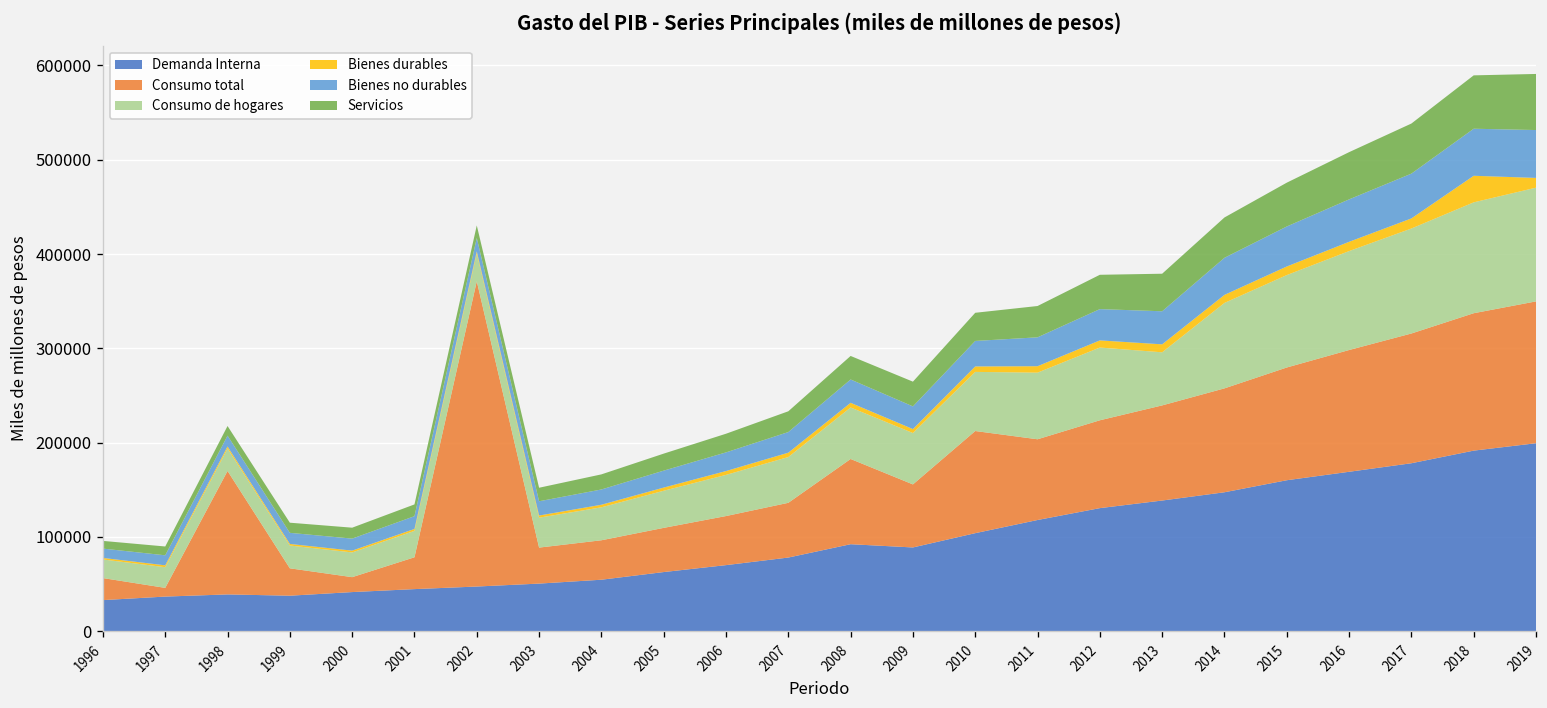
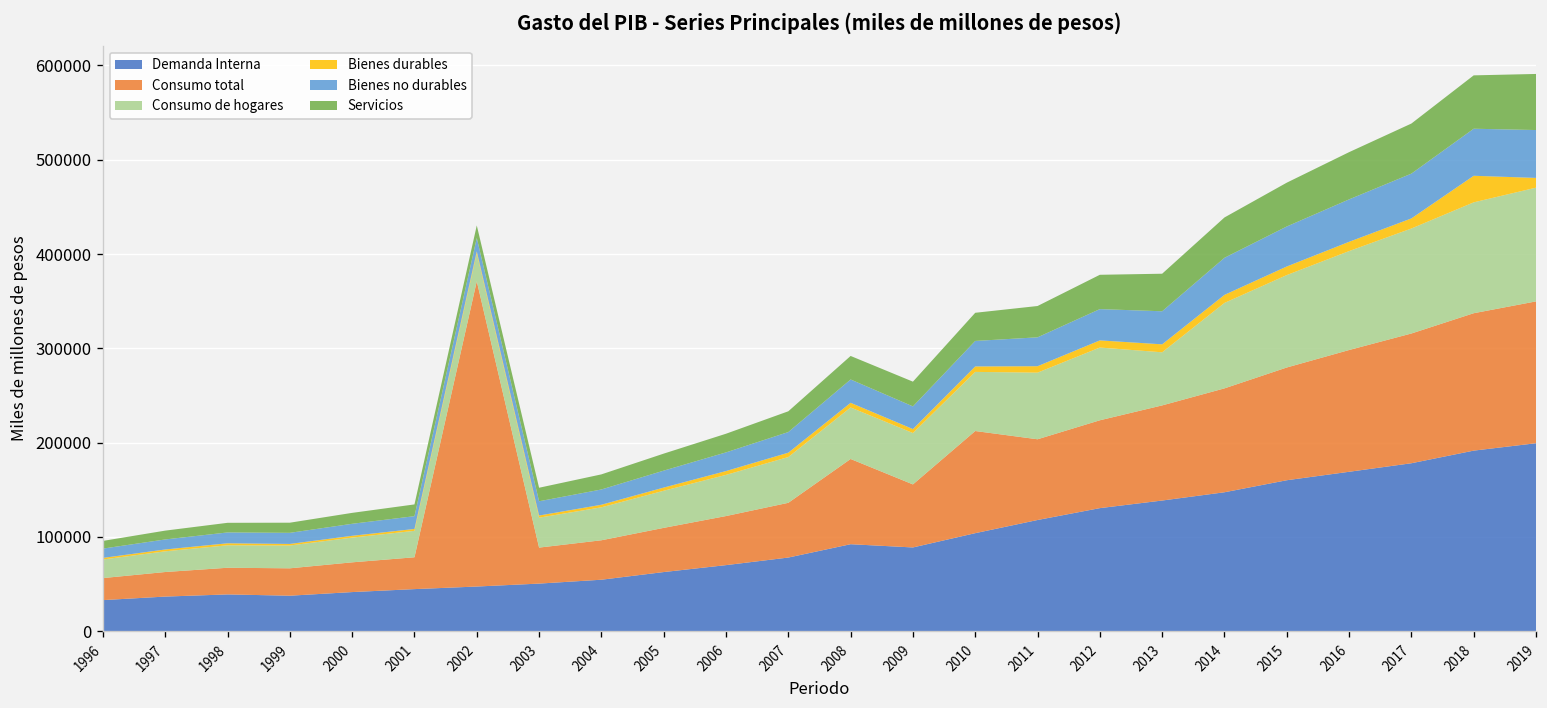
Consumo total, 1997: 10000 -> 30000
Consumo total, 1998: 130000 -> 30000
Consumo total, 2000: 20000 -> 30000
